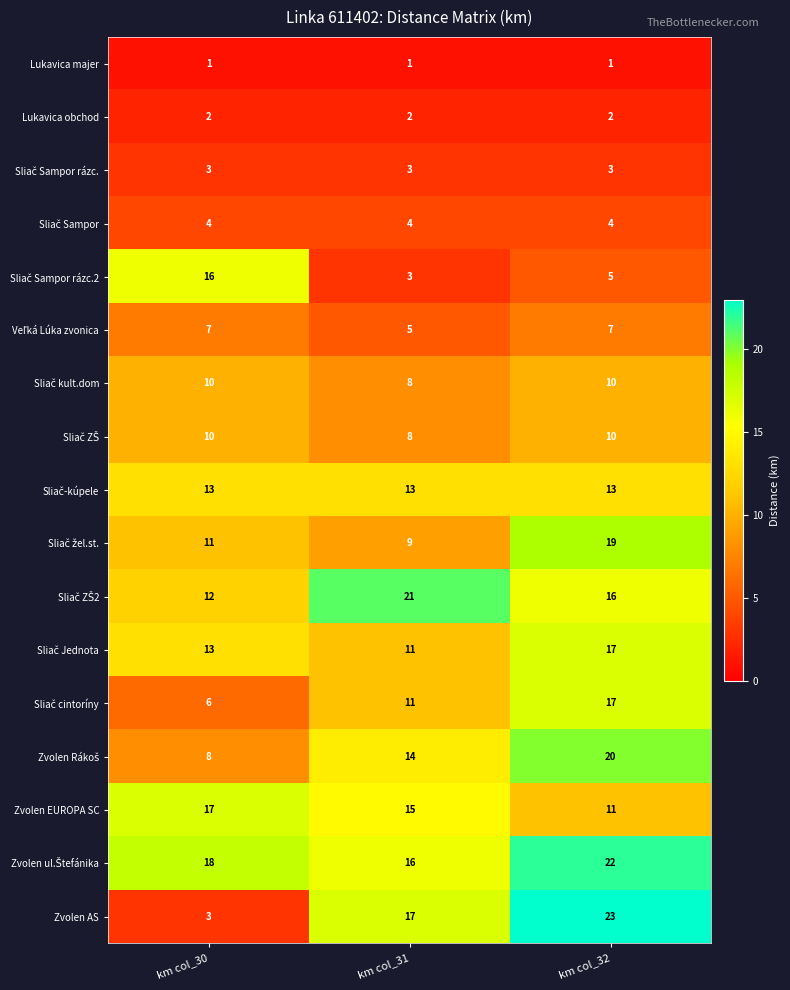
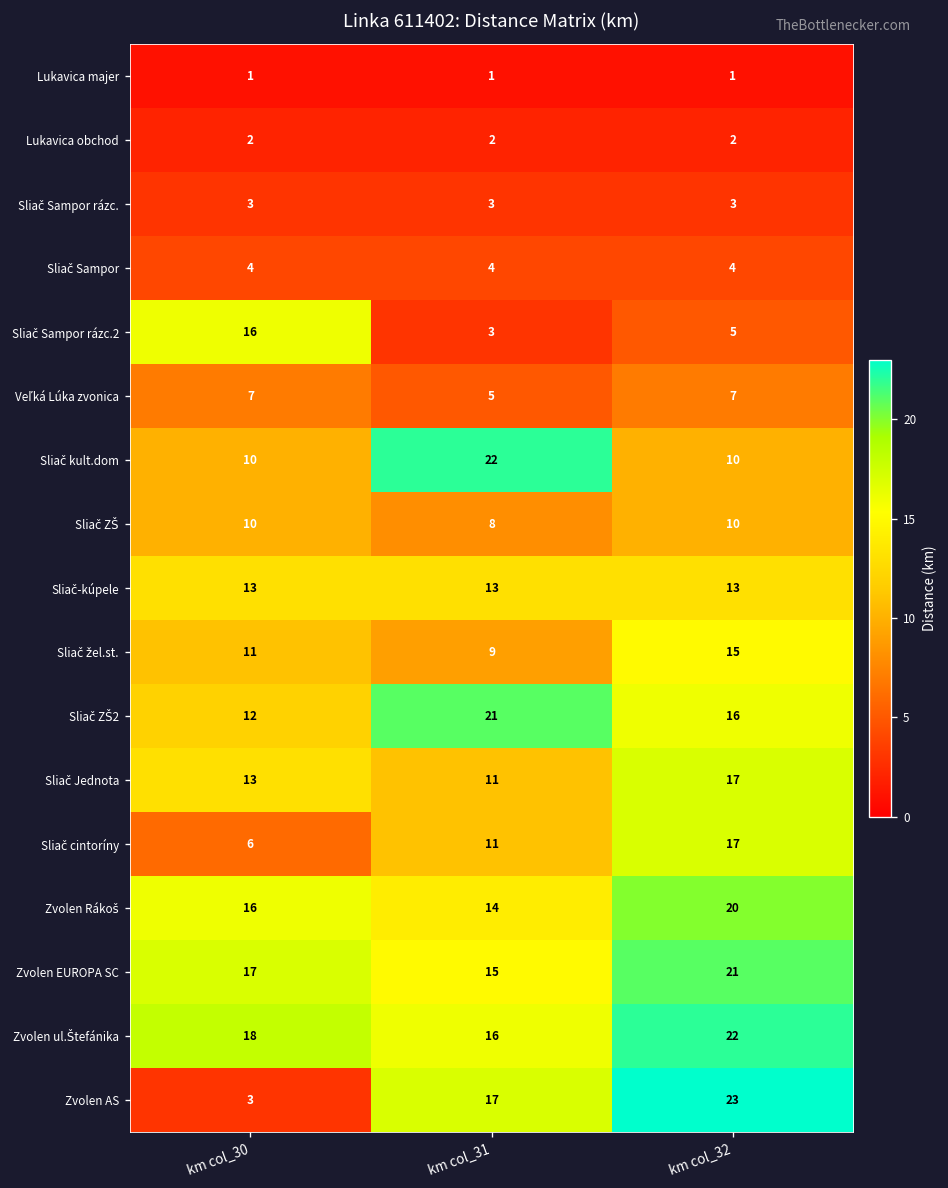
Sliač kult.dom, km col_31: 8 -> 22
Sliač žel.st., km col_32: 19 -> 15
Zvolen Rákoš, km col_30: 8 -> 16
Zvolen EUROPA SC, km col_32: 11 -> 21
